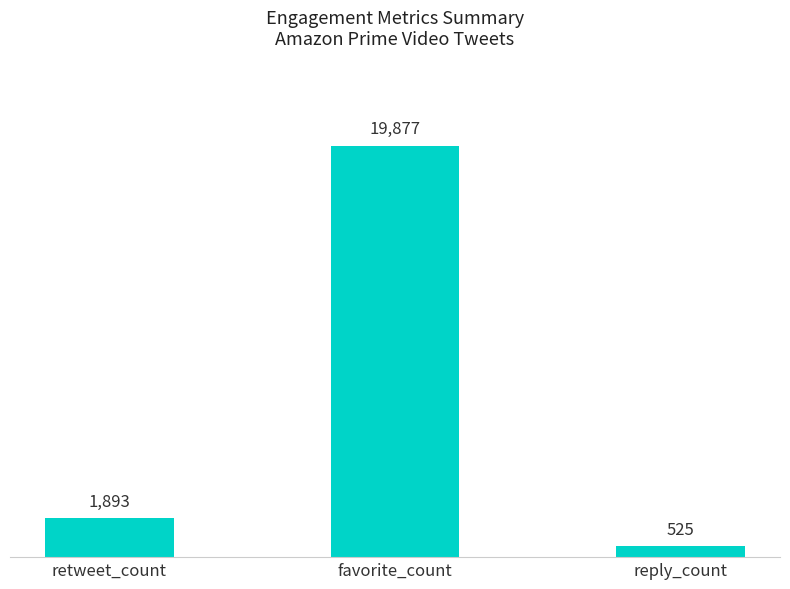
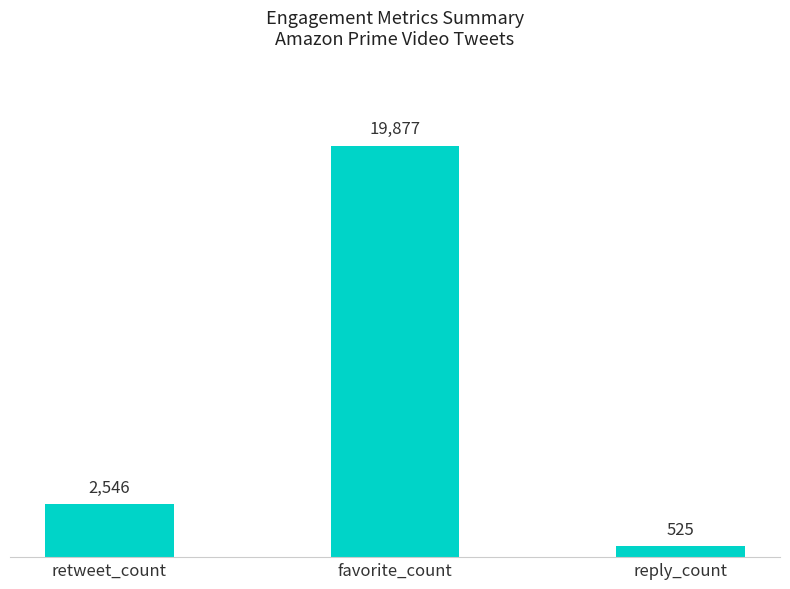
retweet_count: 1,893 -> 2,546
